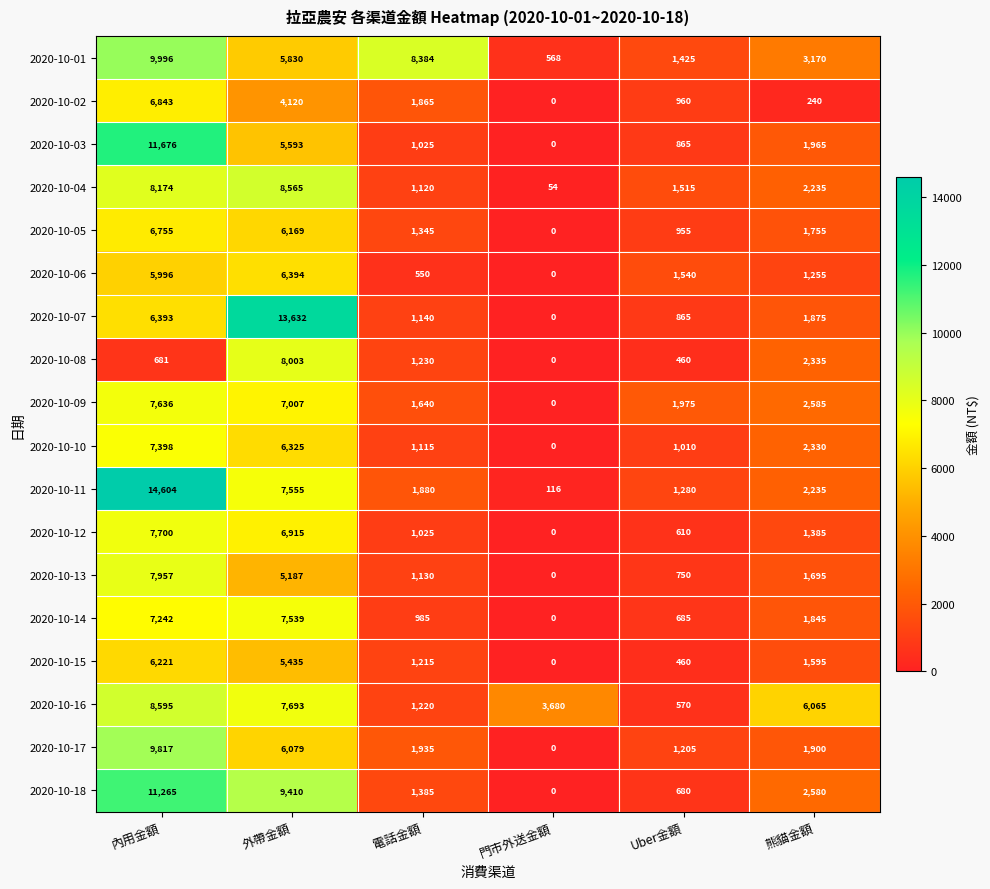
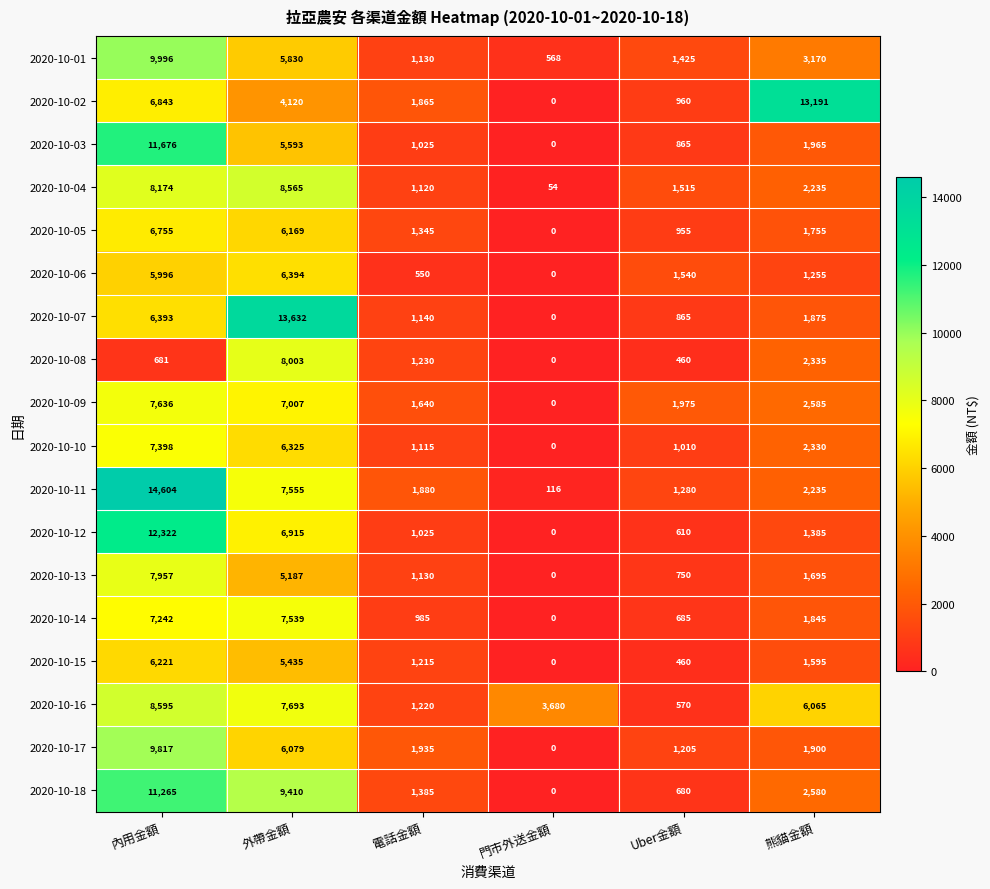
2020-10-01, 電話金額: 8,384 -> 1,130
2020-10-02, 熊貓金額: 240 -> 13,191
2020-10-12, 內用金額: 7,700 -> 12,322
